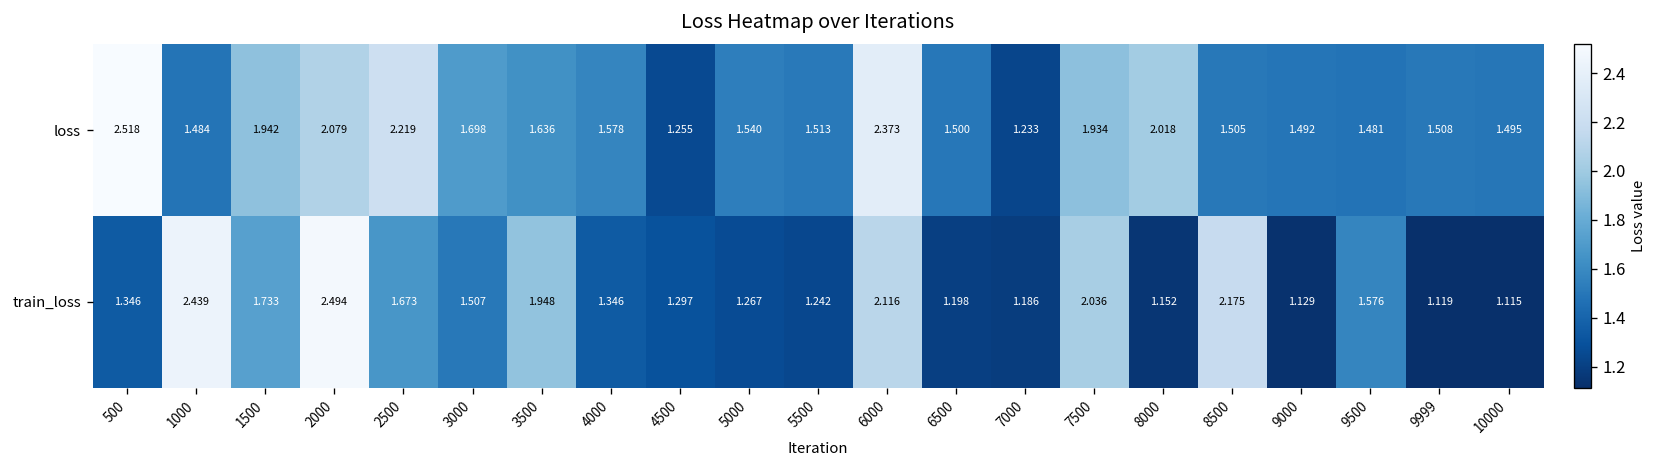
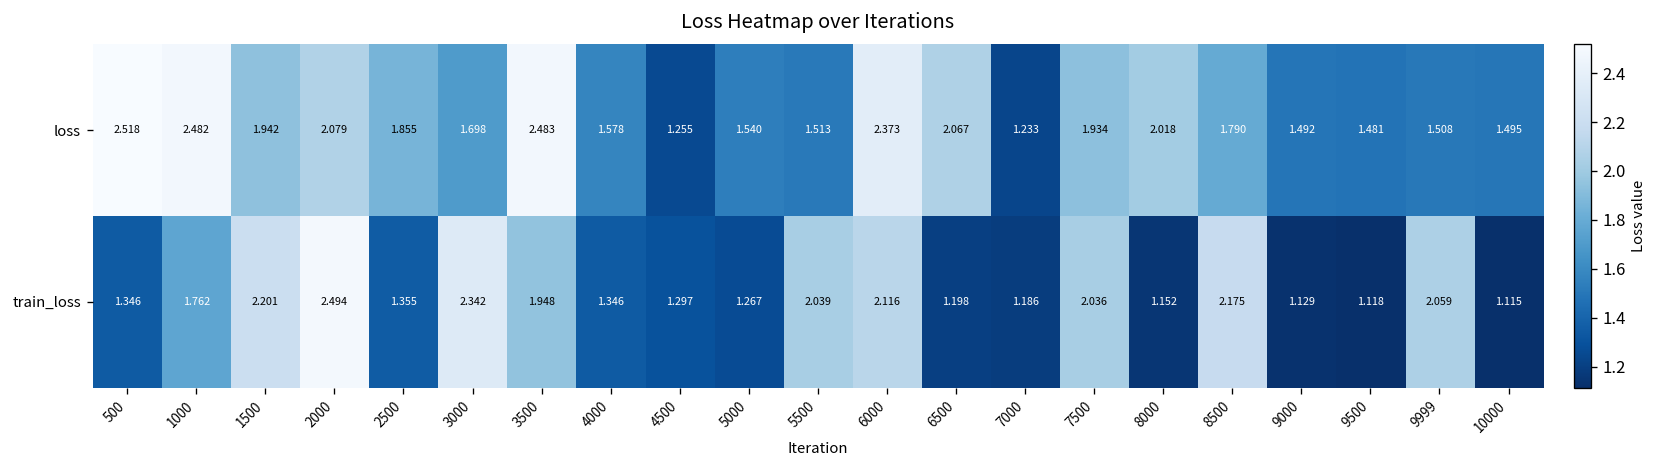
loss, 1000: 1.484 -> 2.482
loss, 2500: 2.219 -> 1.855
loss, 3500: 1.636 -> 2.483
loss, 6500: 1.500 -> 2.067
loss, 8500: 1.505 -> 1.790
train_loss, 1000: 2.439 -> 1.762
train_loss, 1500: 1.733 -> 2.201
train_loss, 2500: 1.673 -> 1.355
train_loss, 3000: 1.507 -> 2.342
train_loss, 5500: 1.242 -> 2.039
train_loss, 9500: 1.576 -> 1.118
train_loss, 9999: 1.119 -> 2.059
